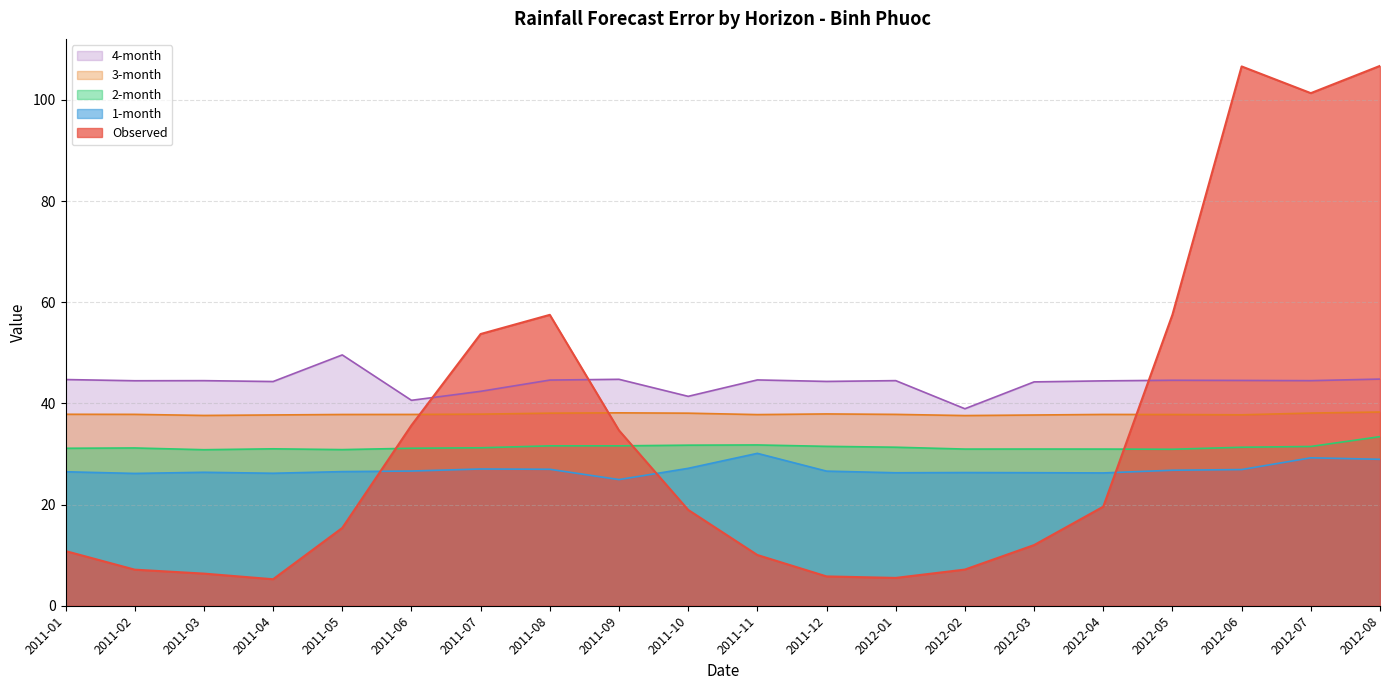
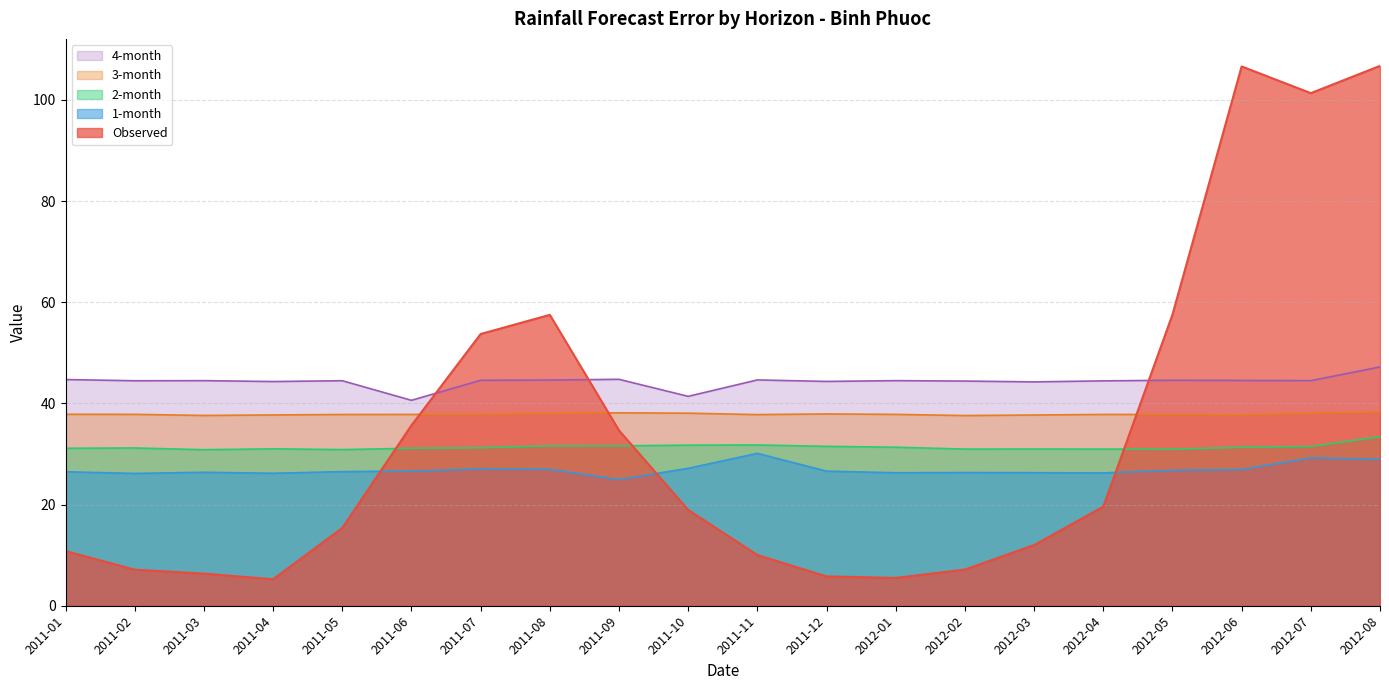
4-month, 2011-05: 50 -> 44
4-month, 2011-07: 42 -> 45
4-month, 2012-02: 39 -> 44
4-month, 2012-08: 45 -> 47
